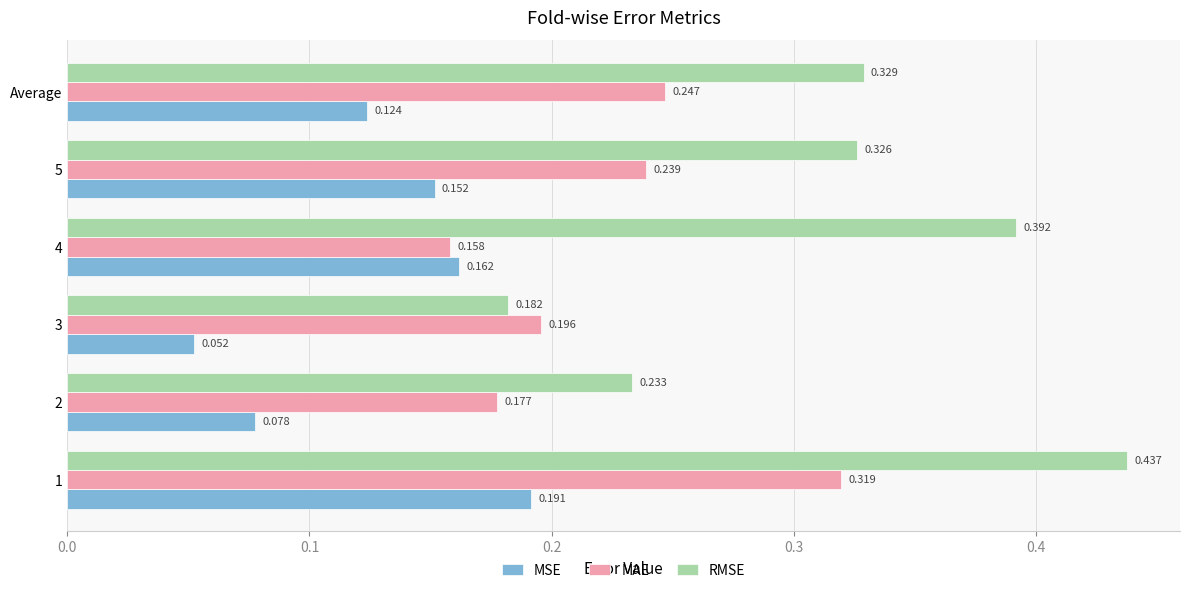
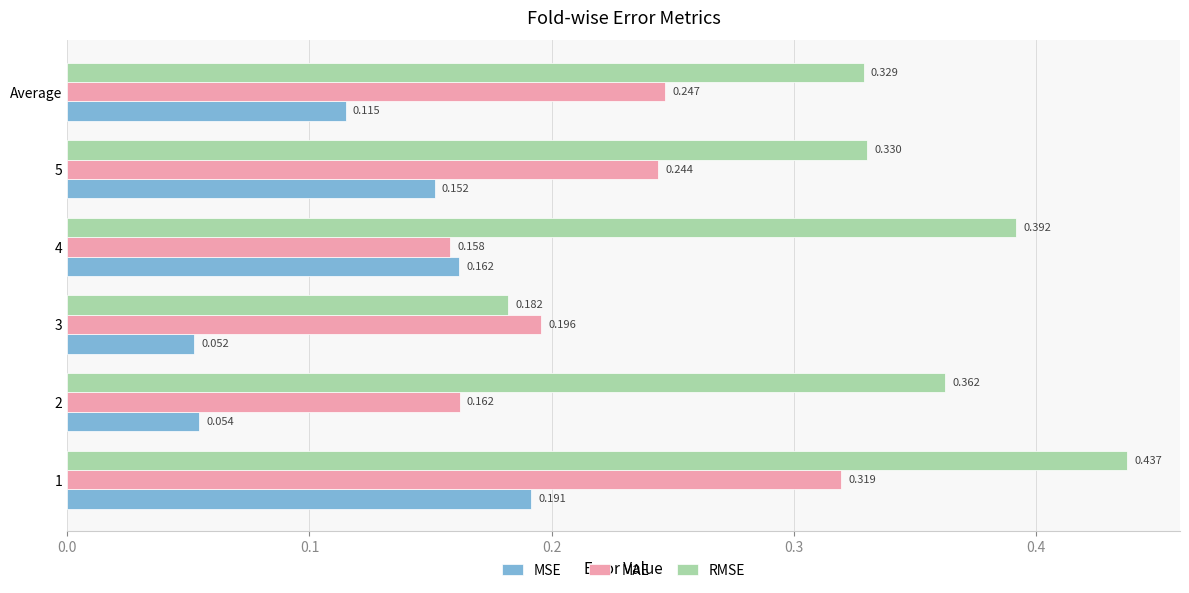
MSE, Average: 0.124 -> 0.115
RMSE, 5: 0.326 -> 0.330
MAE, 5: 0.239 -> 0.244
RMSE, 2: 0.233 -> 0.362
MAE, 2: 0.177 -> 0.162
MSE, 2: 0.078 -> 0.054
